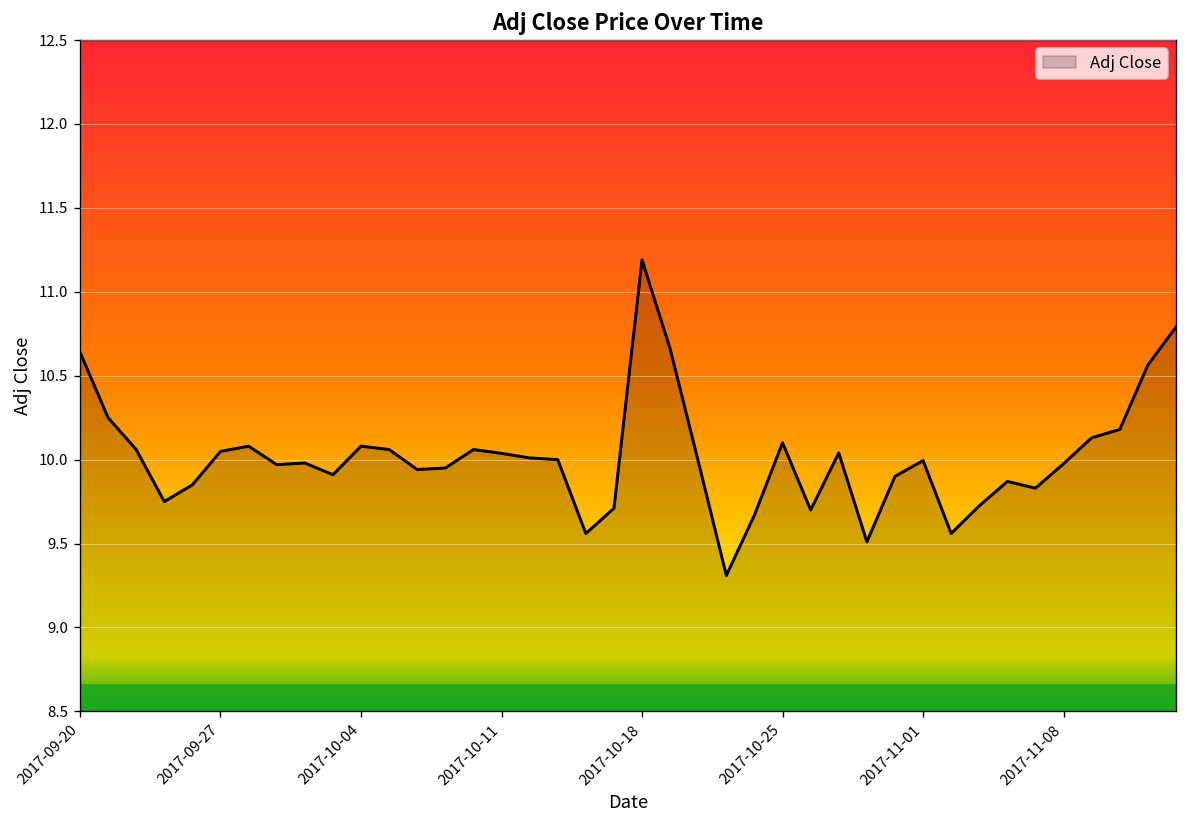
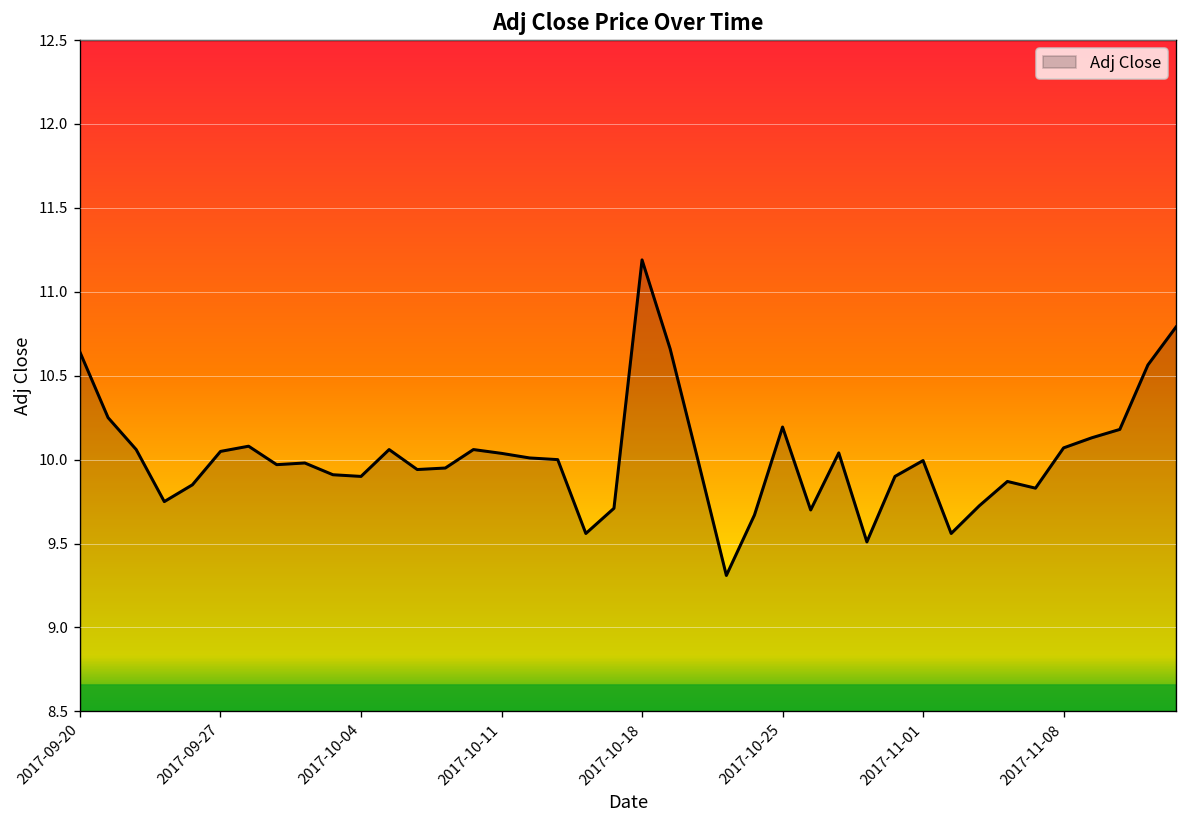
Adj Close, 2017-10-04: 10.08 -> 9.90
Adj Close, 2017-10-25: 10.10 -> 10.19
Adj Close, 2017-11-08: 9.98 -> 10.07
